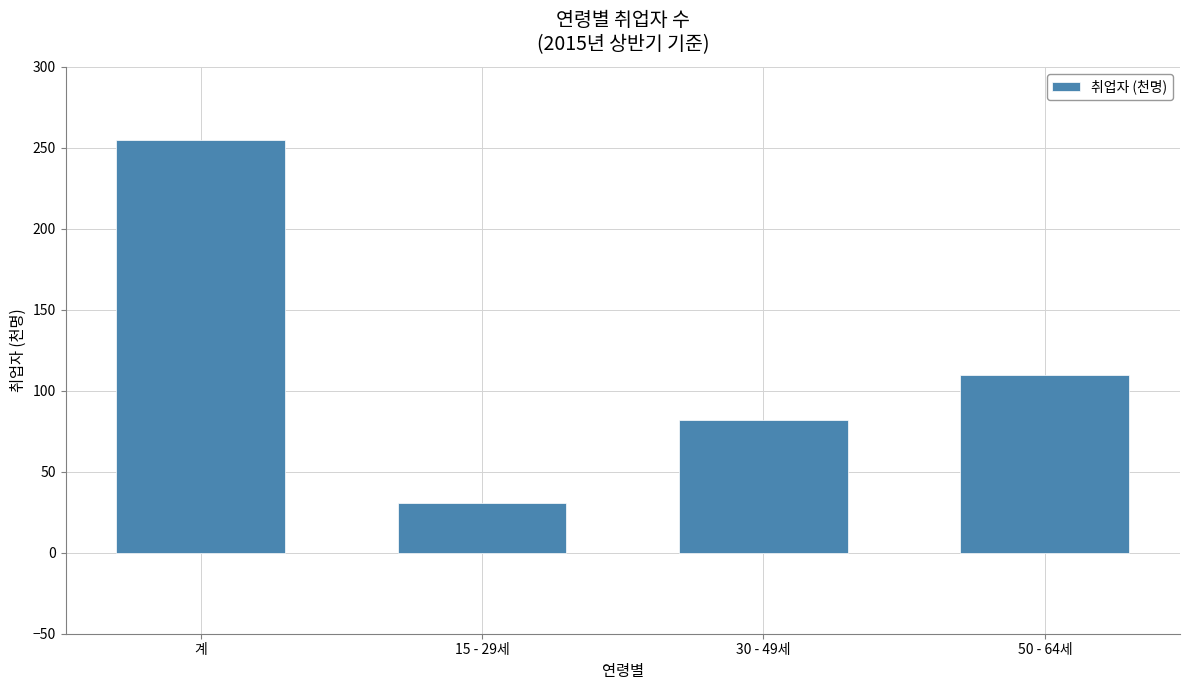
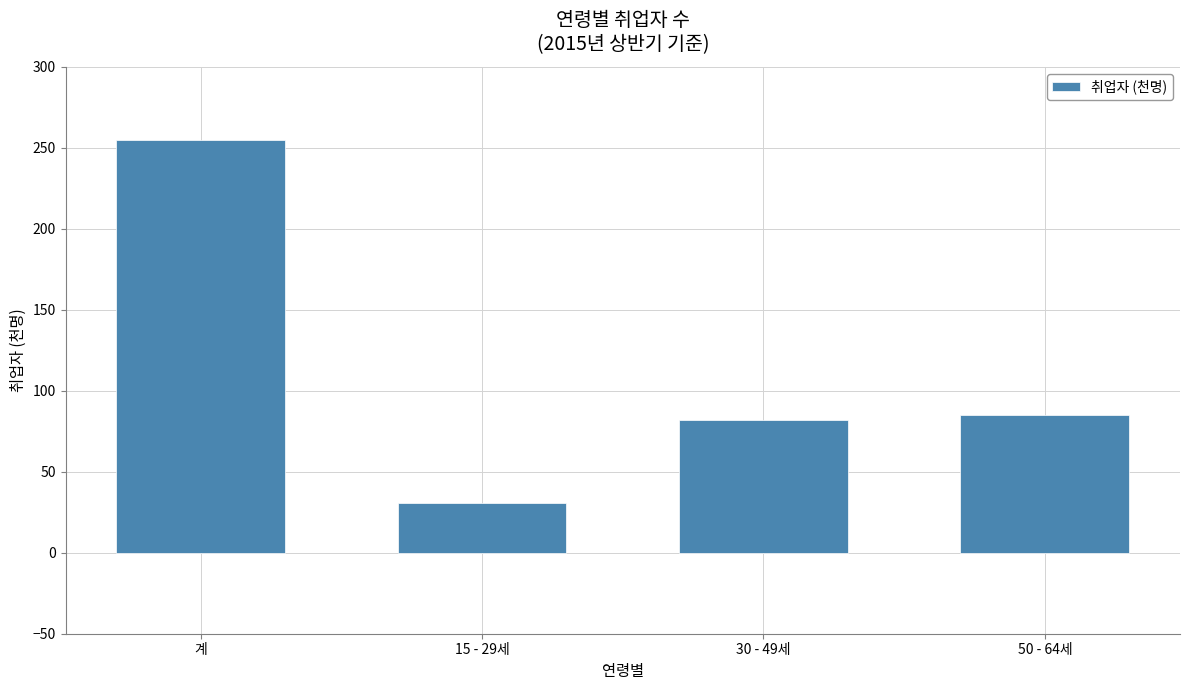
50 - 64세: 110 -> 85
